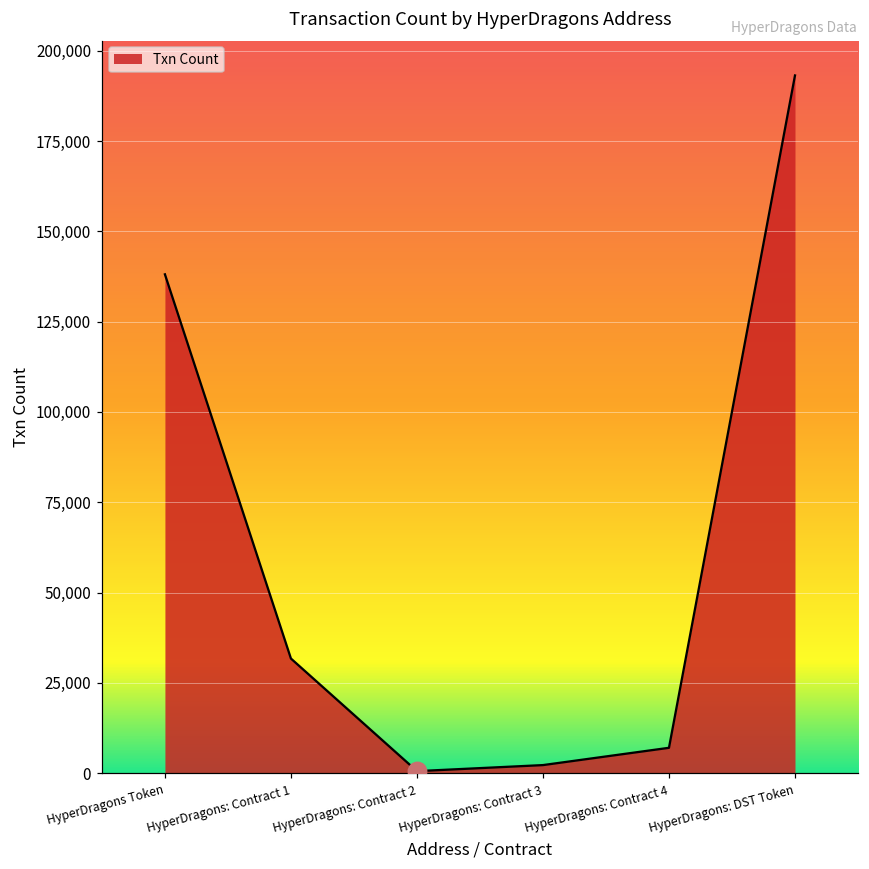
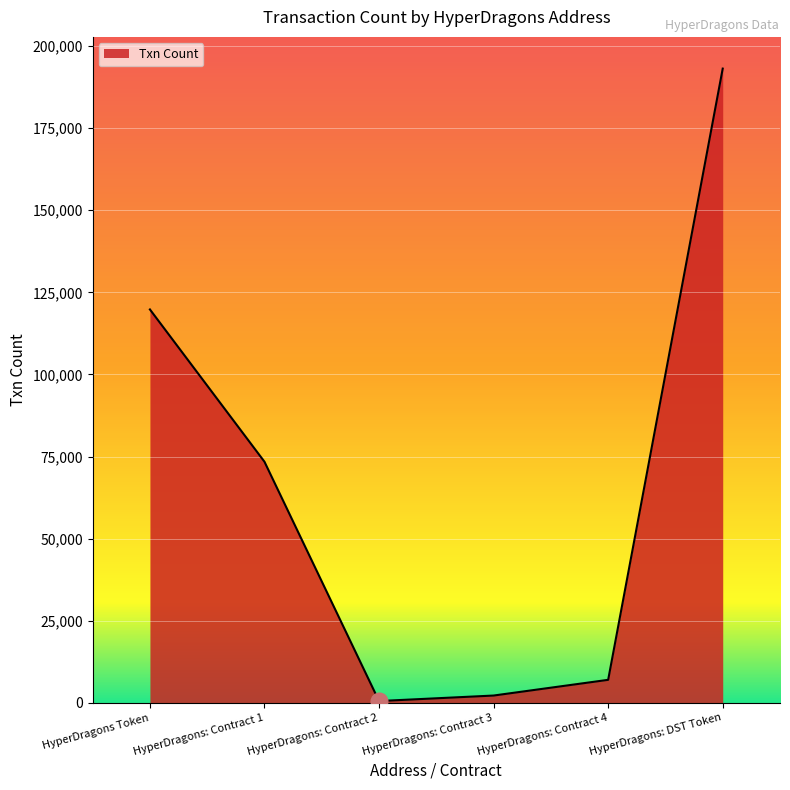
Txn Count, HyperDragons Token: 138,000 -> 120,000
Txn Count, HyperDragons: Contract 1: 32,000 -> 73,000
